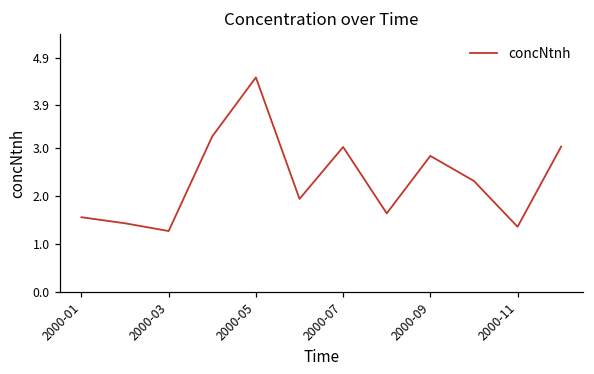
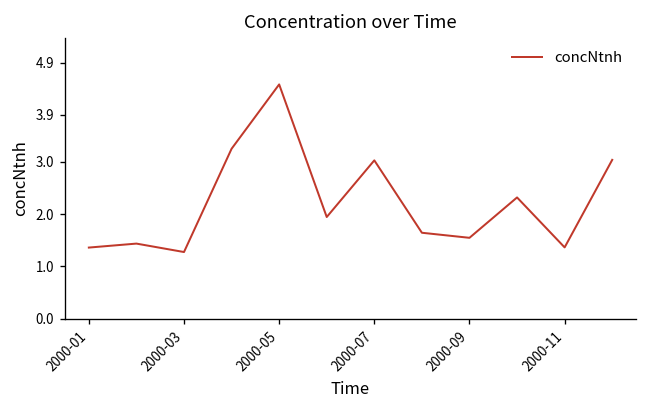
2000-01: 1.6 -> 1.4
2000-09: 2.8 -> 1.5
